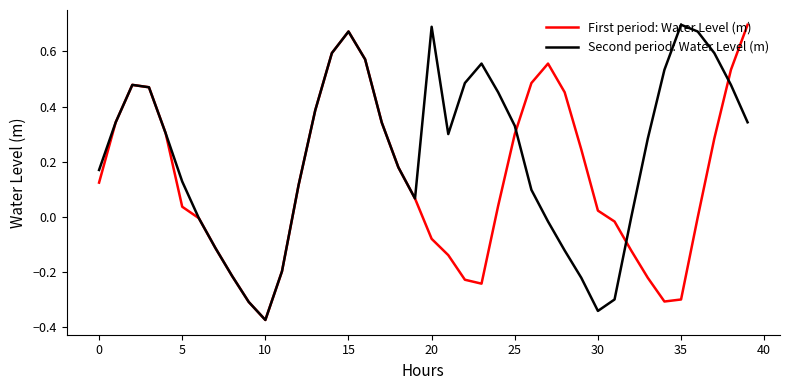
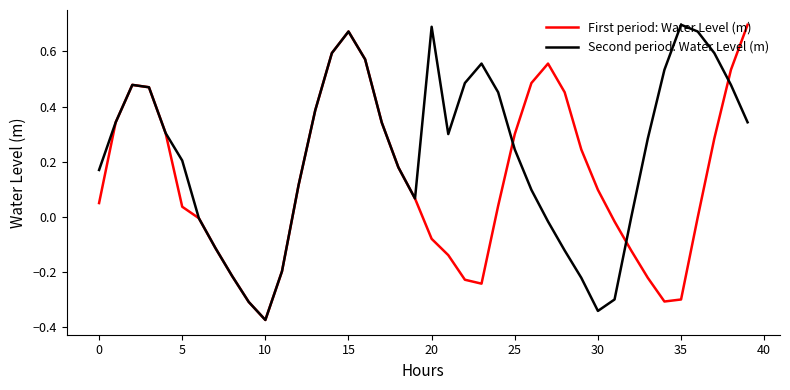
First period: Water Level (m), 0: 0.12 -> 0.05
Second period: Water Level (m), 5: 0.13 -> 0.20
Second period: Water Level (m), 25: 0.33 -> 0.24
First period: Water Level (m), 30: 0.02 -> 0.10
